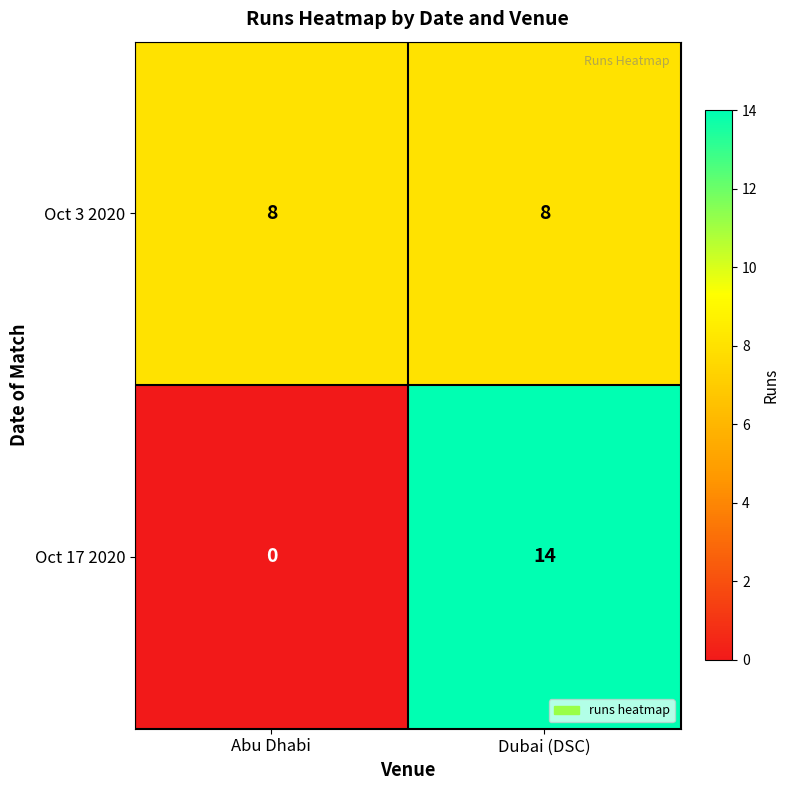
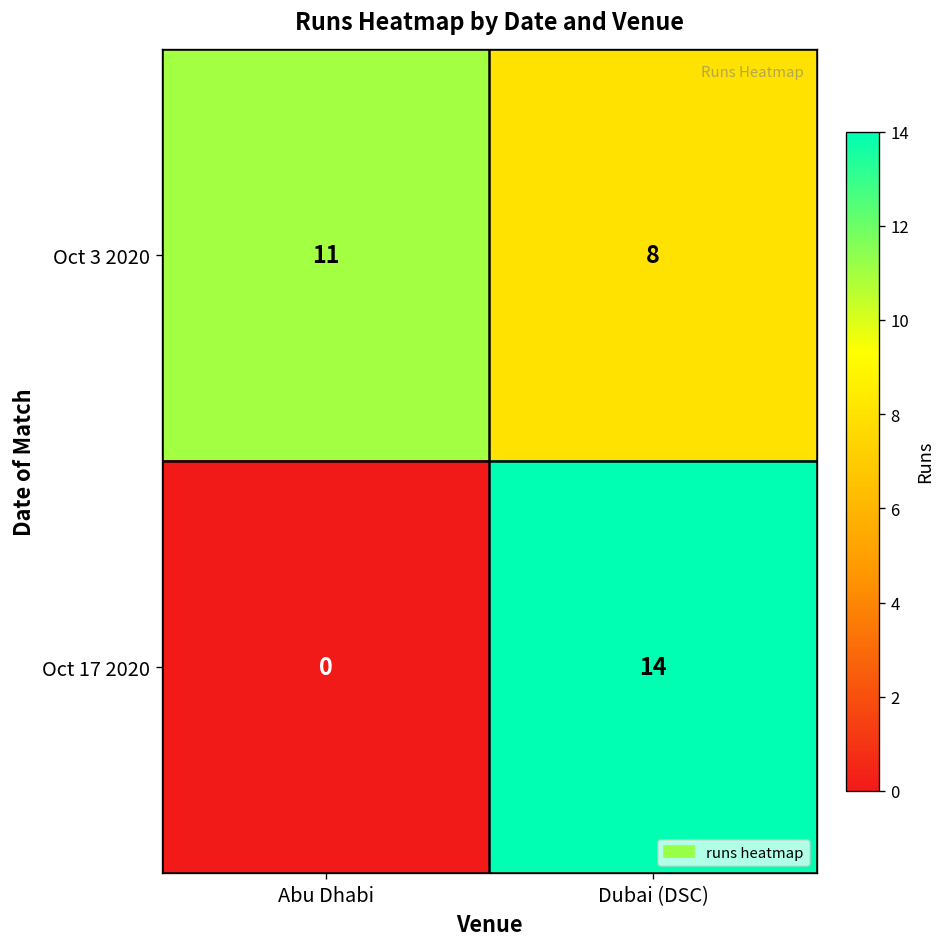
Oct 3 2020, Abu Dhabi: 8 -> 11
